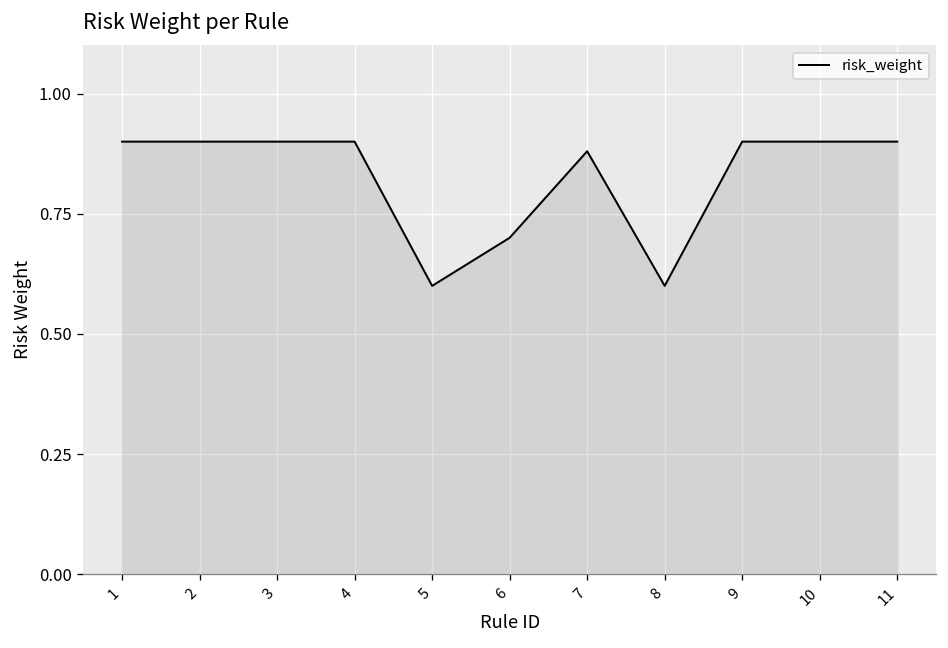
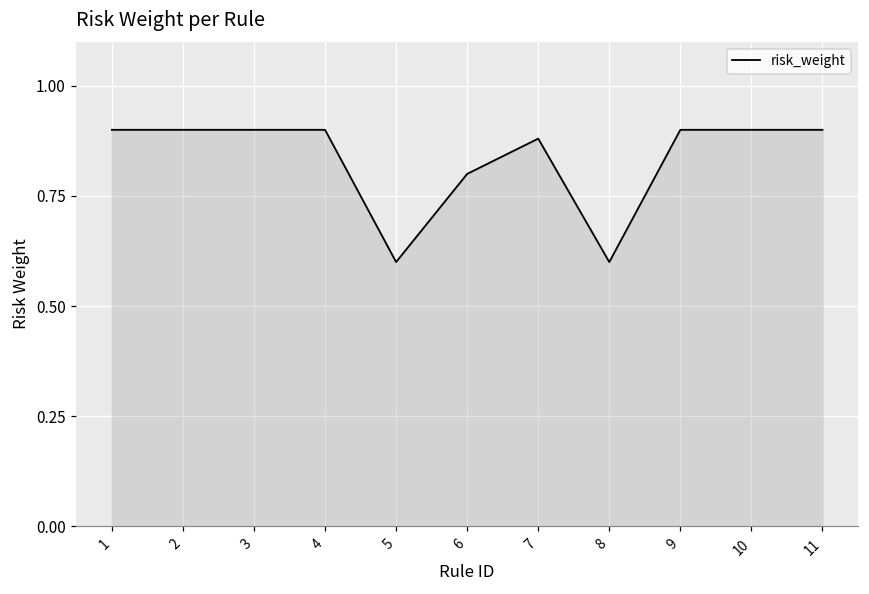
6: 0.7 -> 0.8
